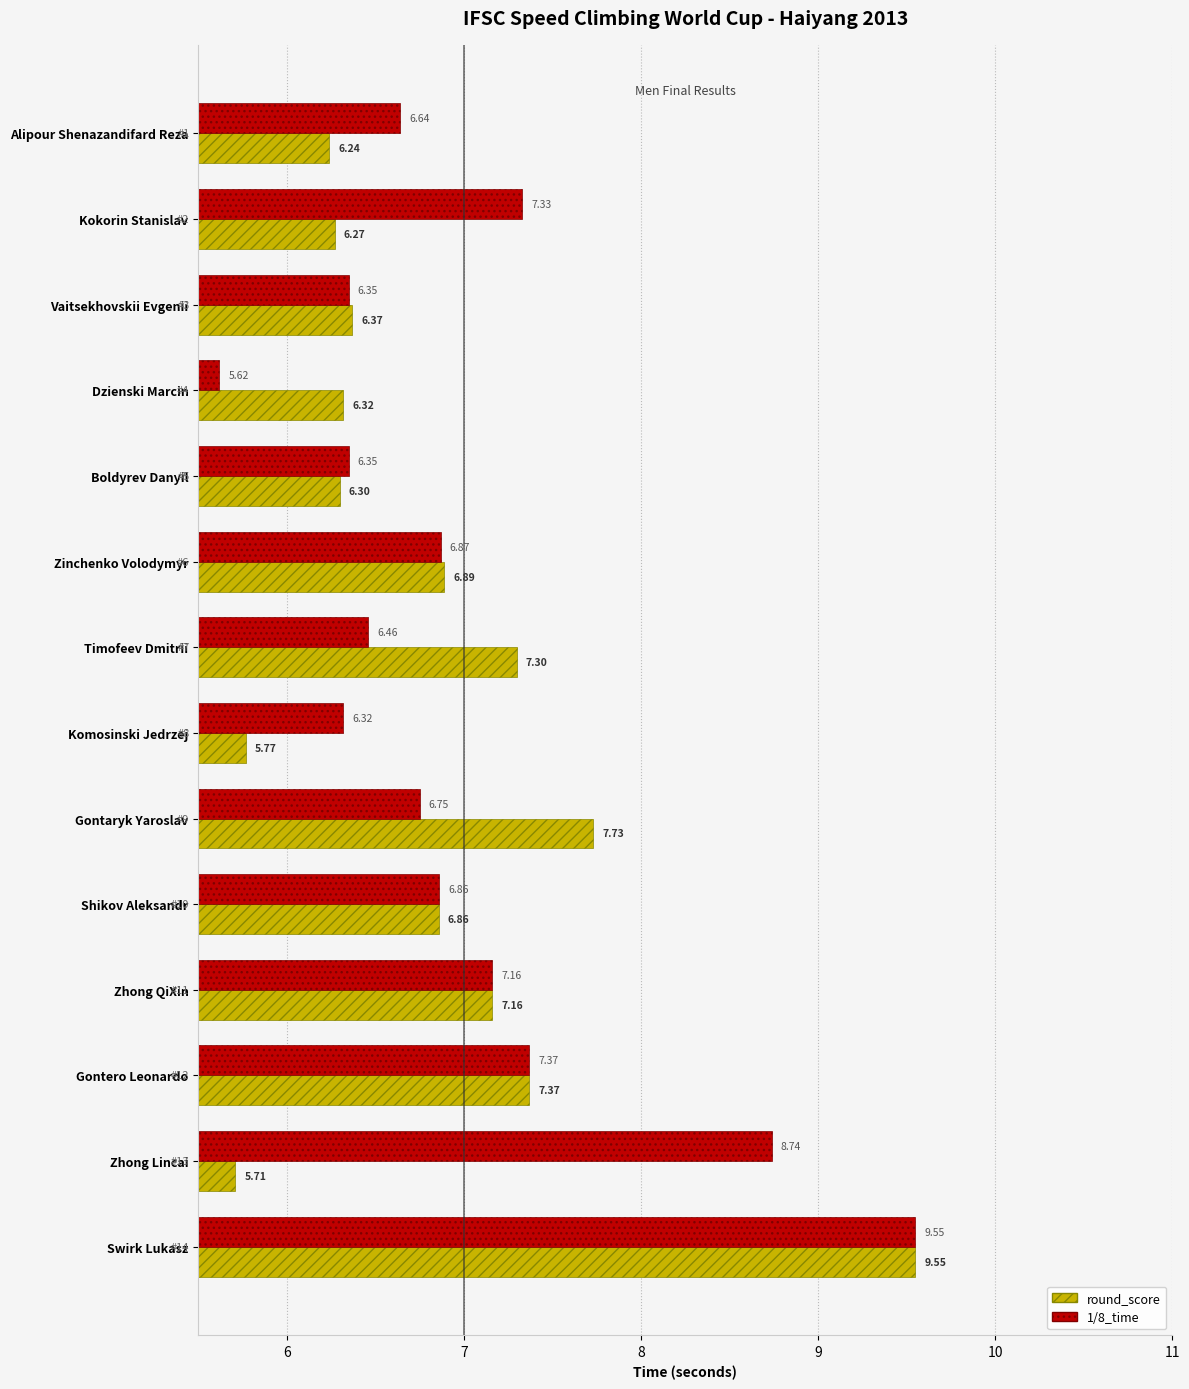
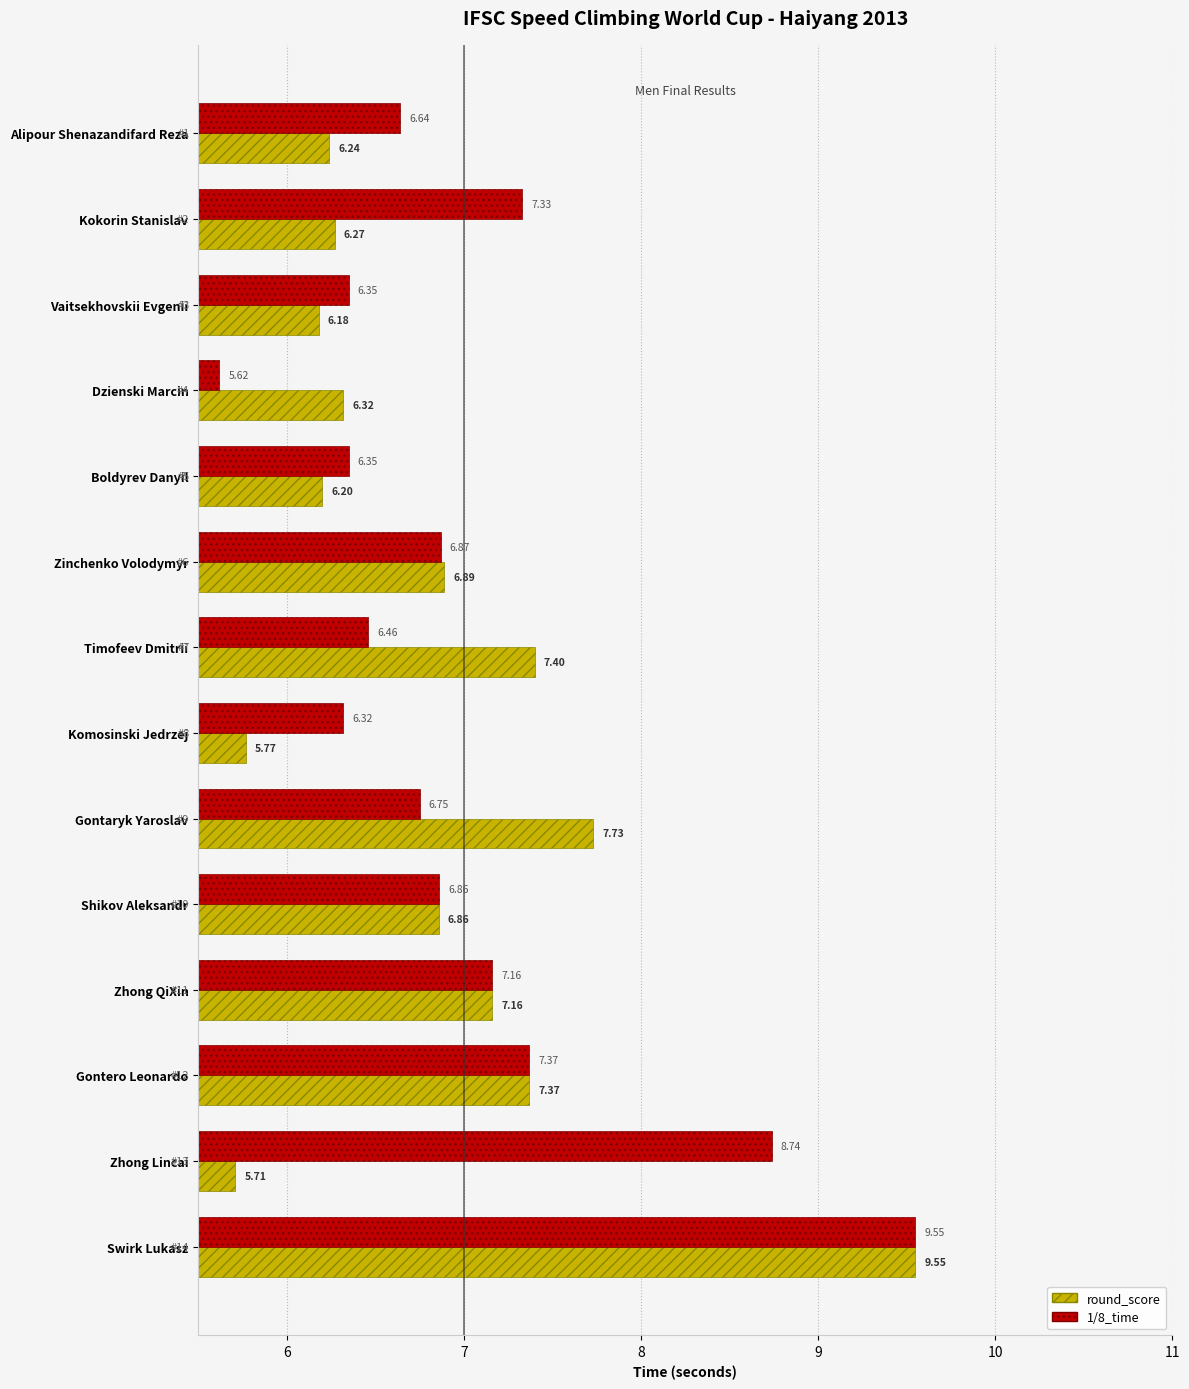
round_score, Vaitsekhovskii Evgenii: 6.37 -> 6.18
round_score, Boldyrev Danyil: 6.30 -> 6.20
round_score, Timofeev Dmitrii: 7.30 -> 7.40
